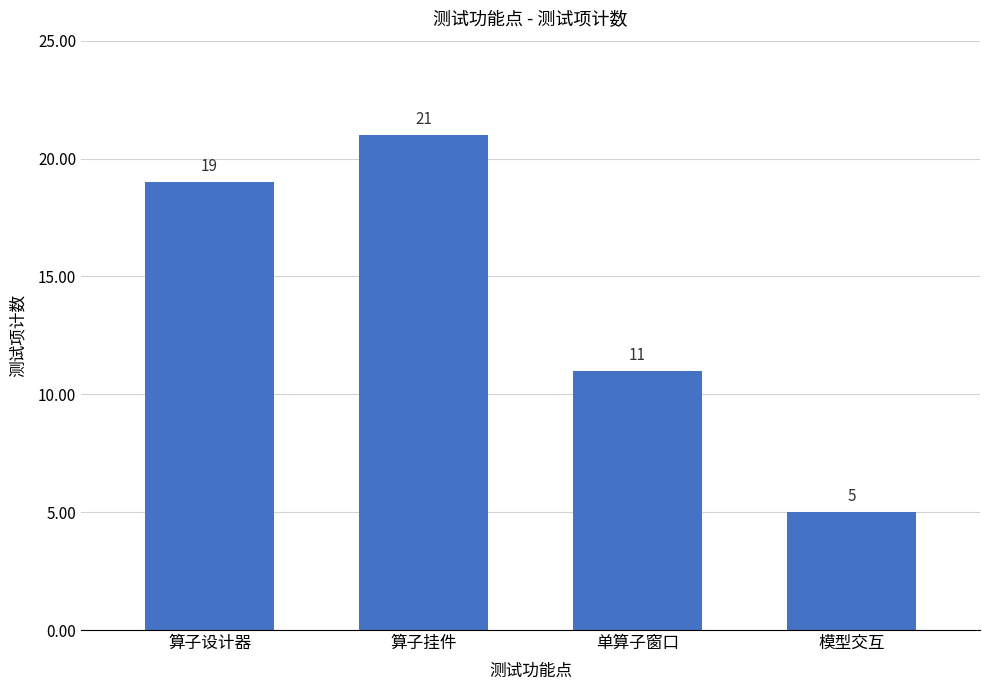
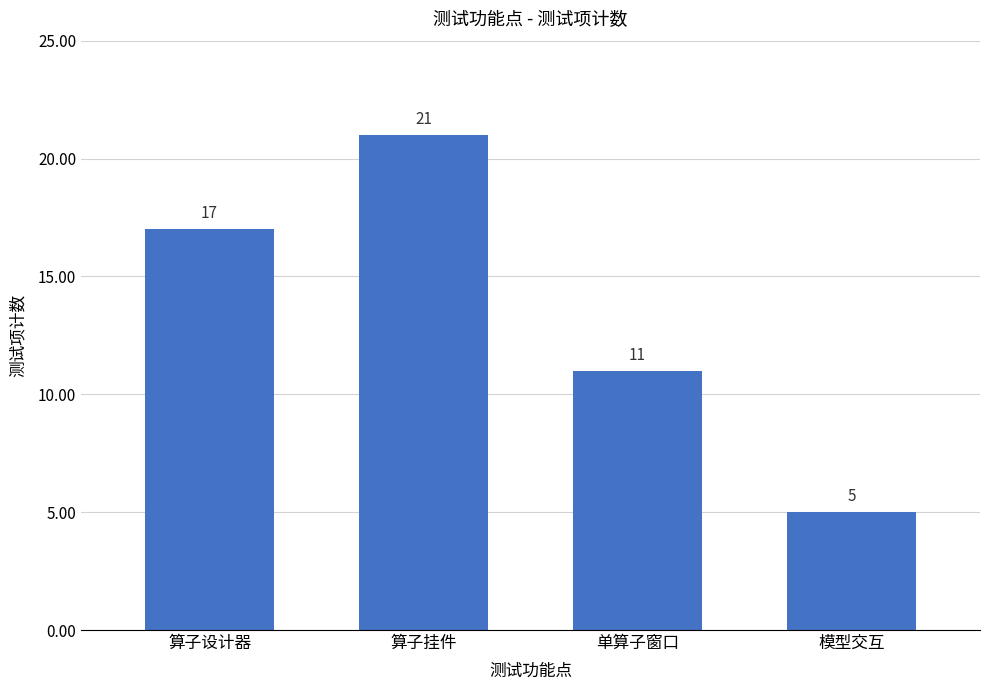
算子设计器: 19 -> 17
